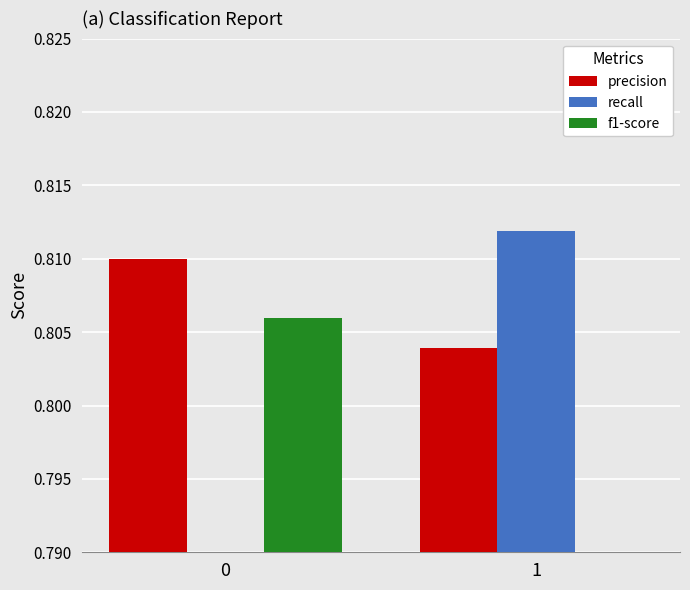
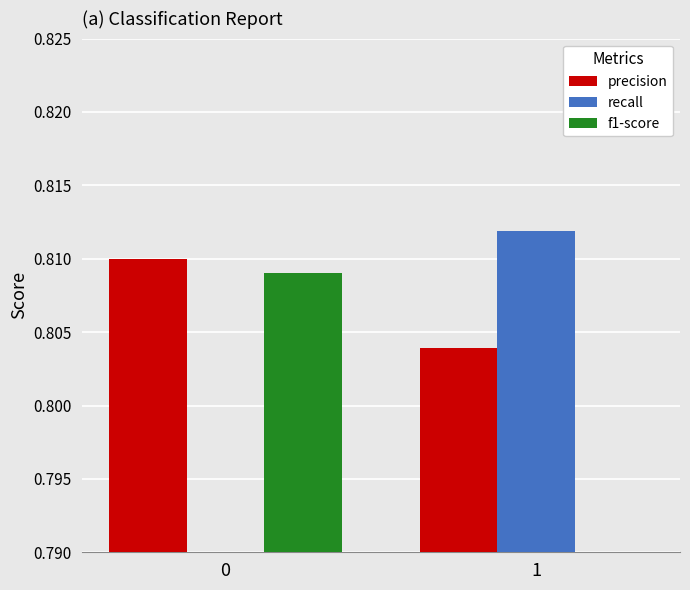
f1-score, 0: 0.8060 -> 0.8091
